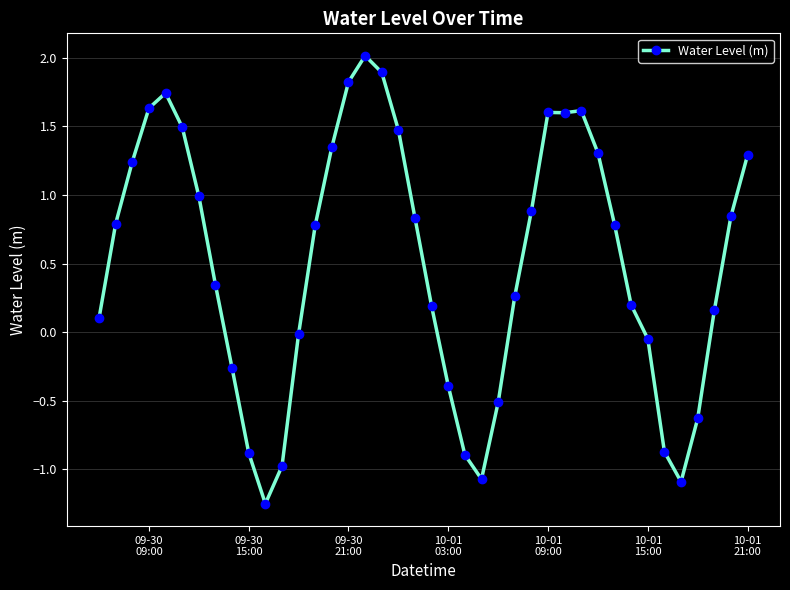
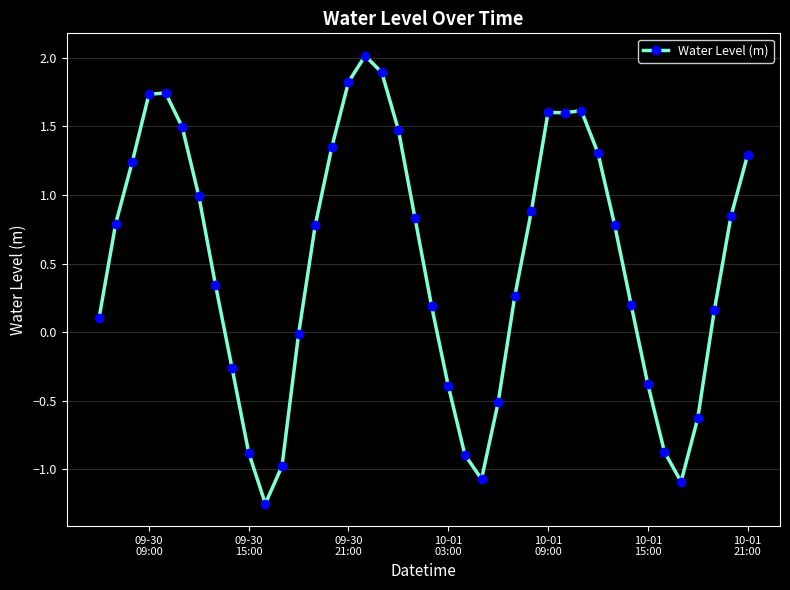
09-30 09:00: 1.63 -> 1.74
10-01 15:00: -0.05 -> -0.38
